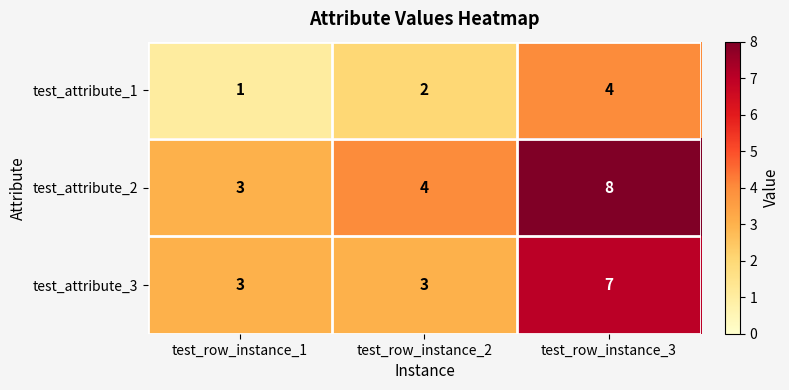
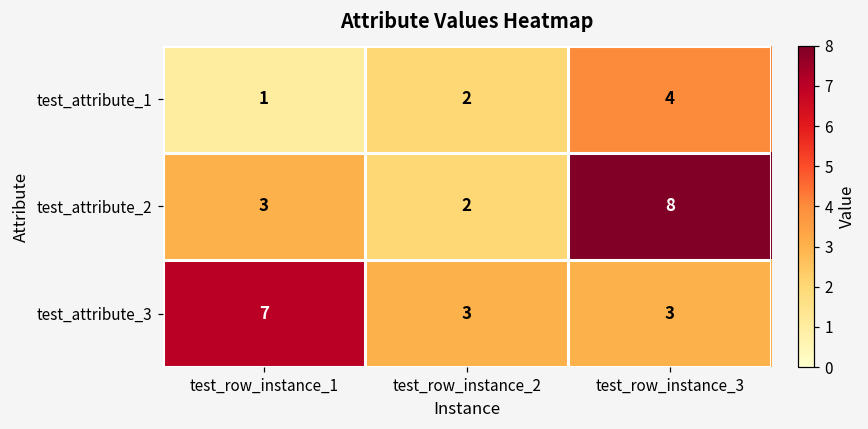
test_attribute_2, test_row_instance_2: 4 -> 2
test_attribute_3, test_row_instance_1: 3 -> 7
test_attribute_3, test_row_instance_3: 7 -> 3
